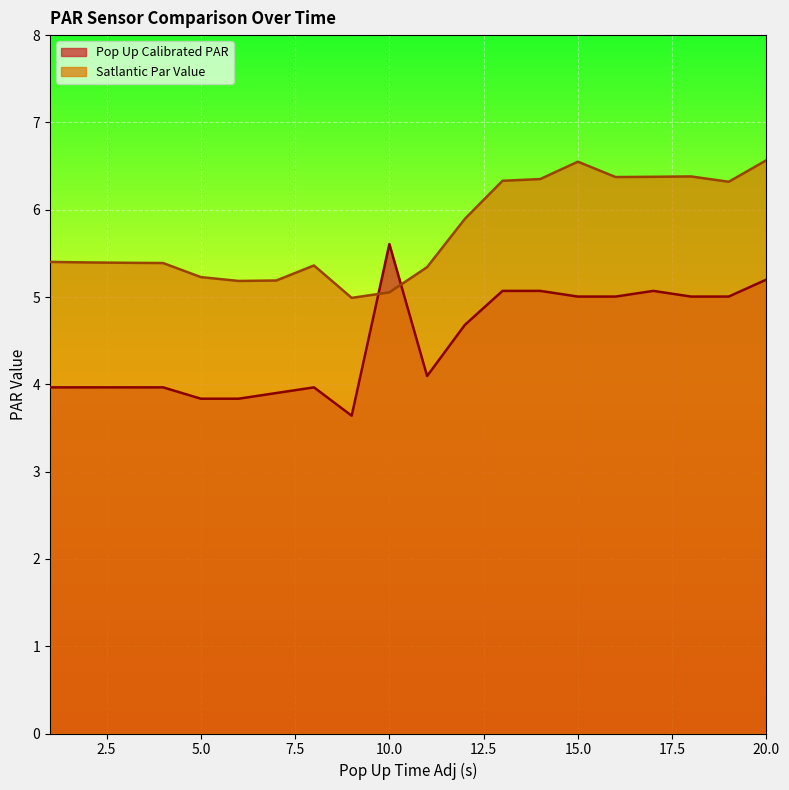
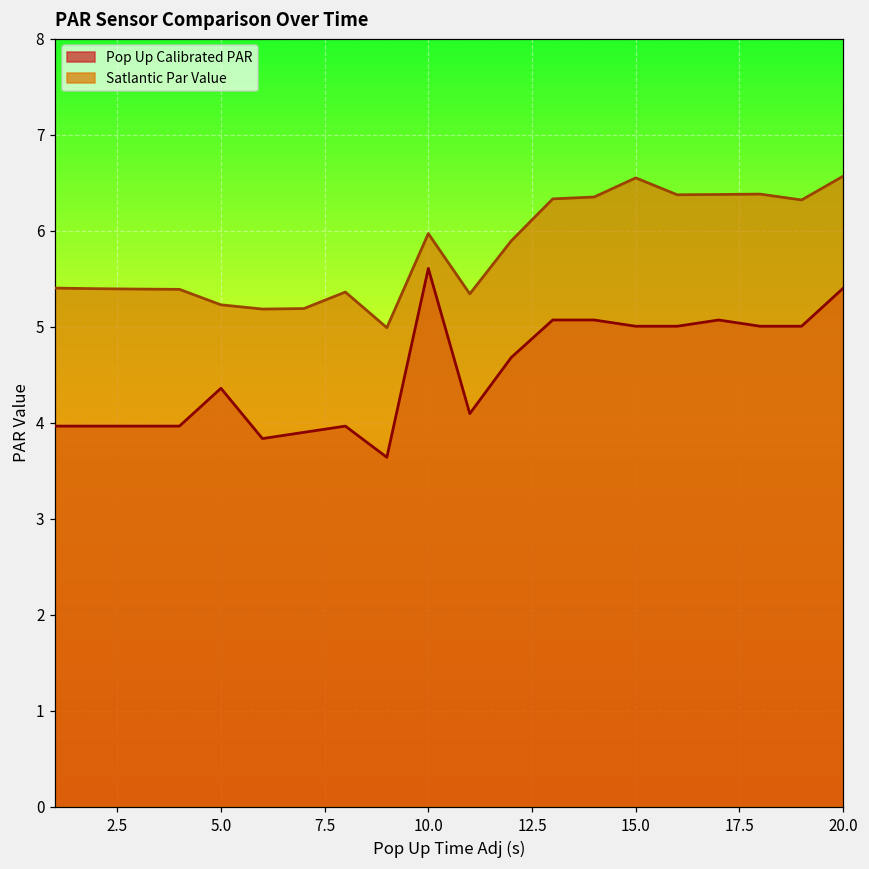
Pop Up Calibrated PAR, 5.0: 3.8 -> 4.4
Satlantic Par Value, 10.0: 5.1 -> 6.0
Pop Up Calibrated PAR, 20.0: 5.2 -> 5.4
